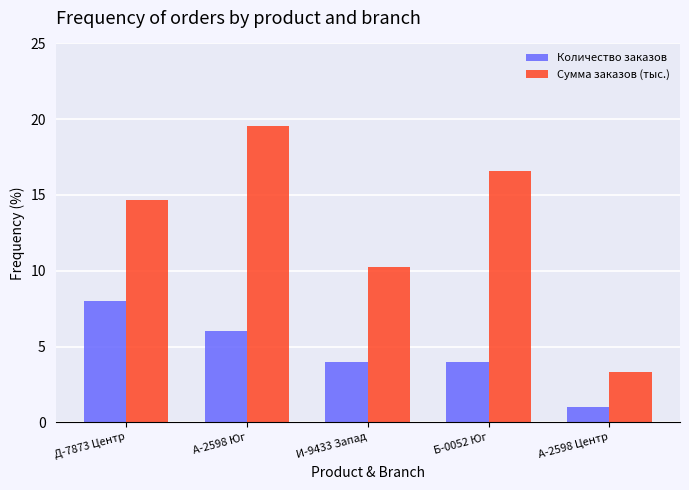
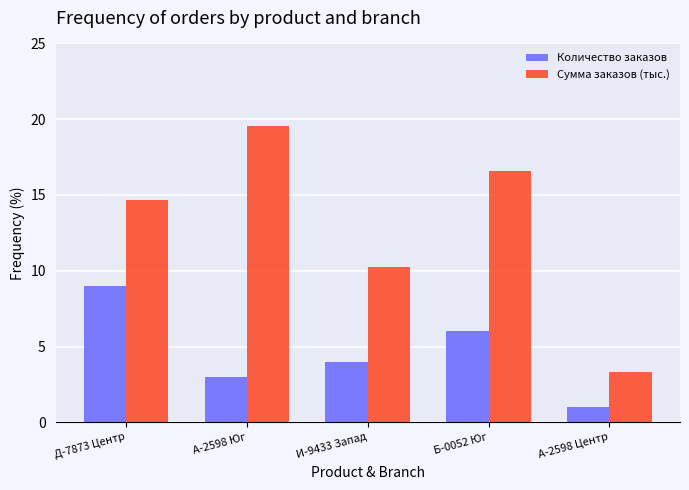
Количество заказов, Д-7873 Центр: 8 -> 9
Количество заказов, А-2598 Юг: 6 -> 3
Количество заказов, Б-0052 Юг: 4 -> 6
